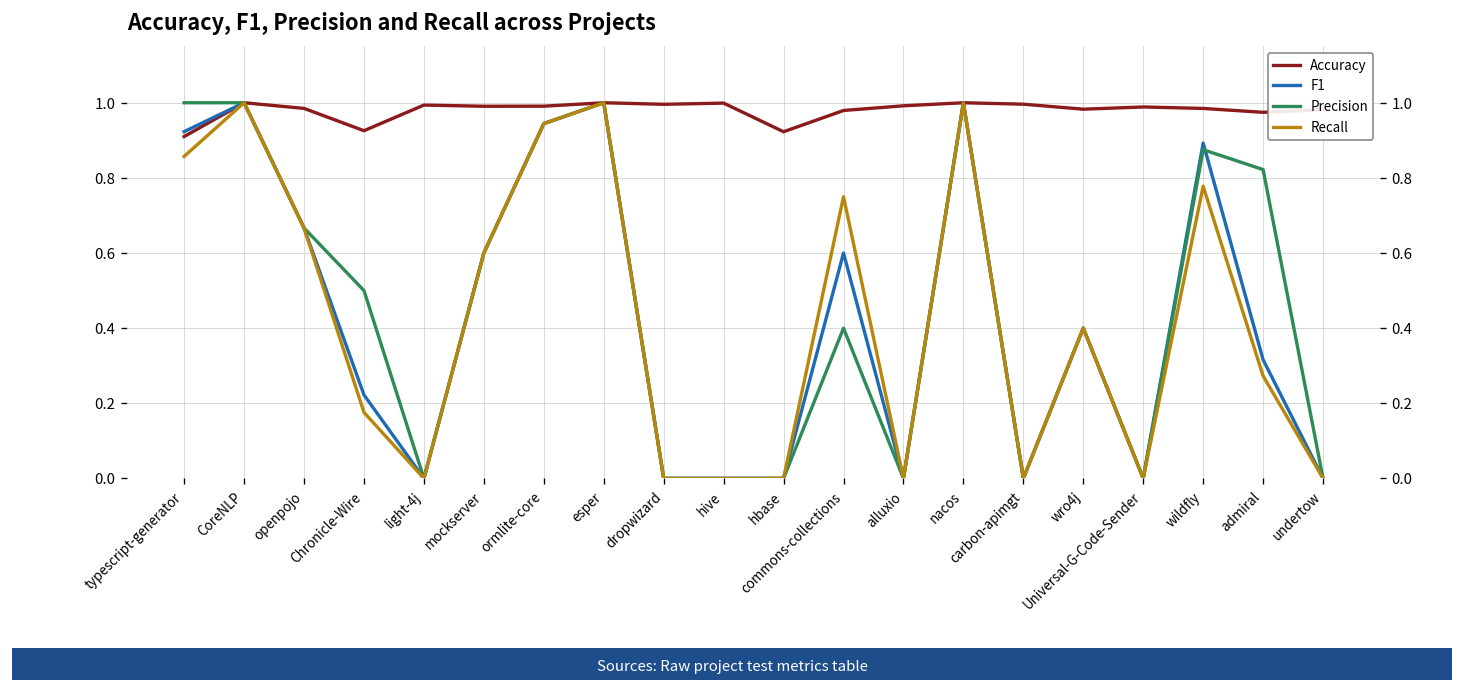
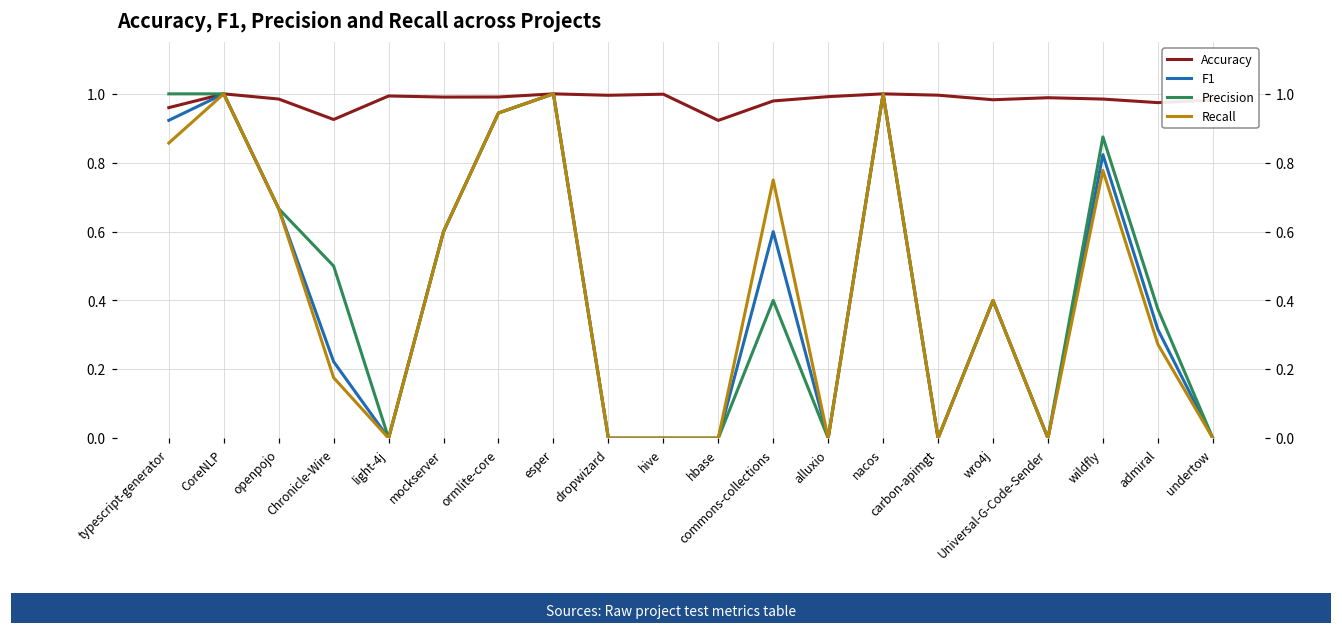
Accuracy, typescript-generator: 0.91 -> 0.96
F1, wildfly: 0.89 -> 0.82
Precision, admiral: 0.82 -> 0.38
